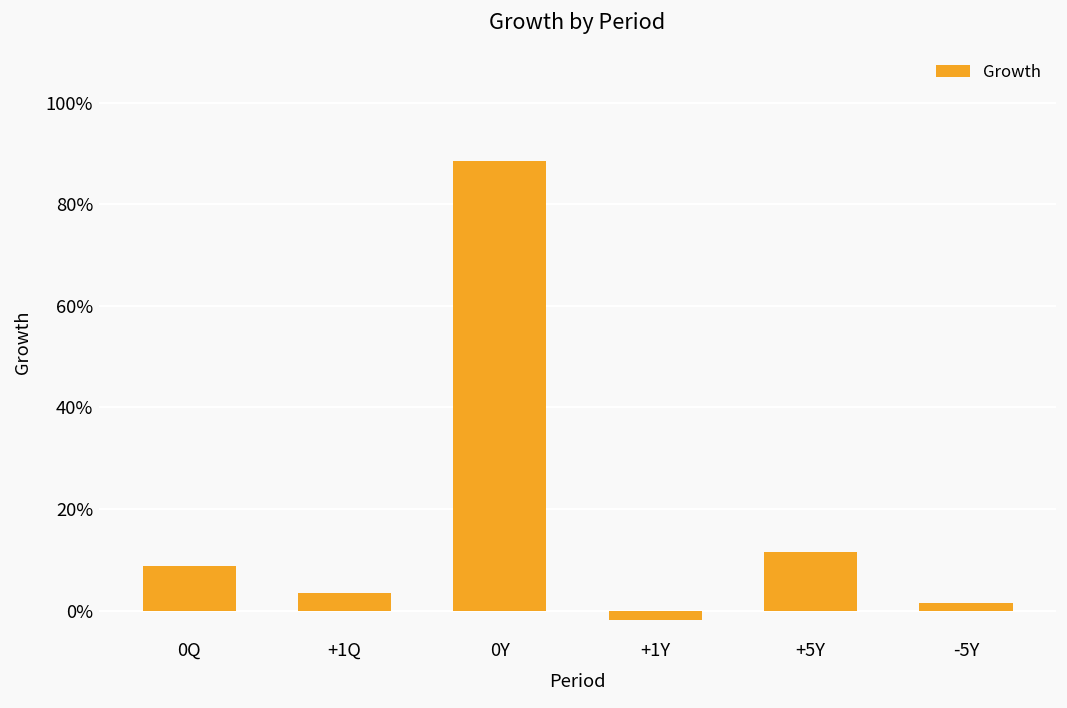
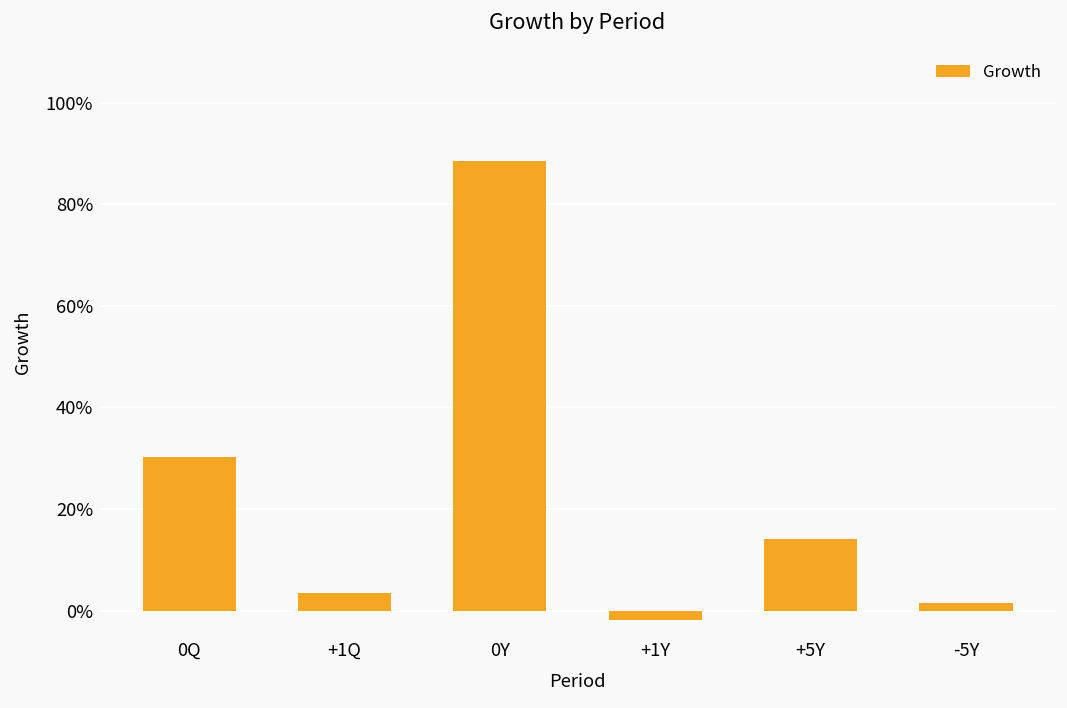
0Q: 9% -> 30%
+5Y: 12% -> 14%
